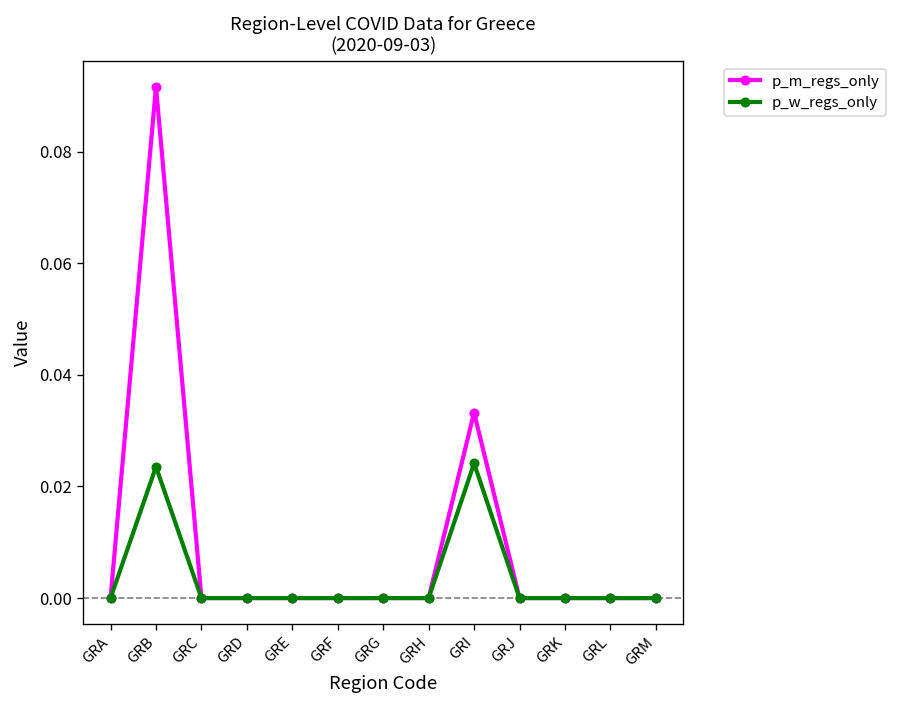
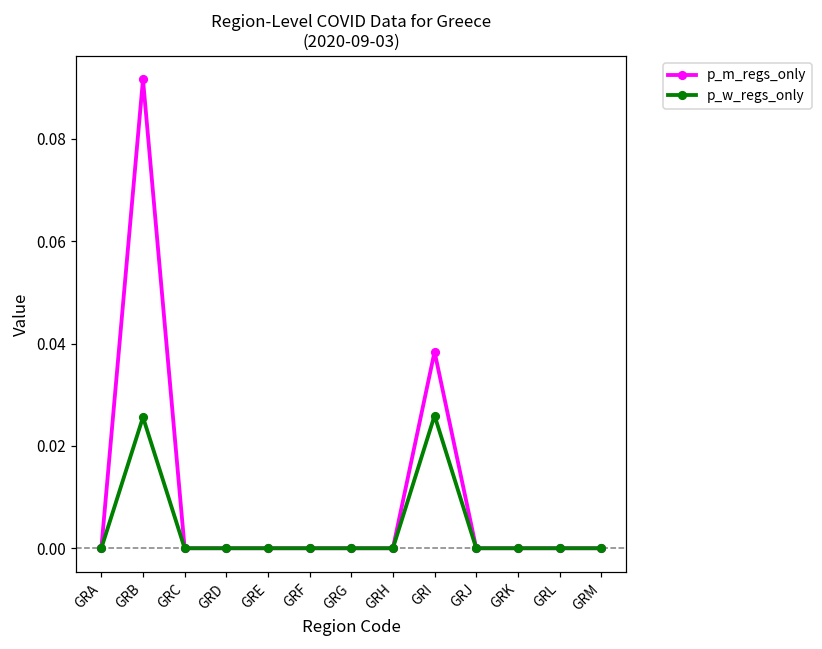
p_w_regs_only, GRB: 0.024 -> 0.026
p_m_regs_only, GRI: 0.033 -> 0.038
p_w_regs_only, GRI: 0.024 -> 0.026
